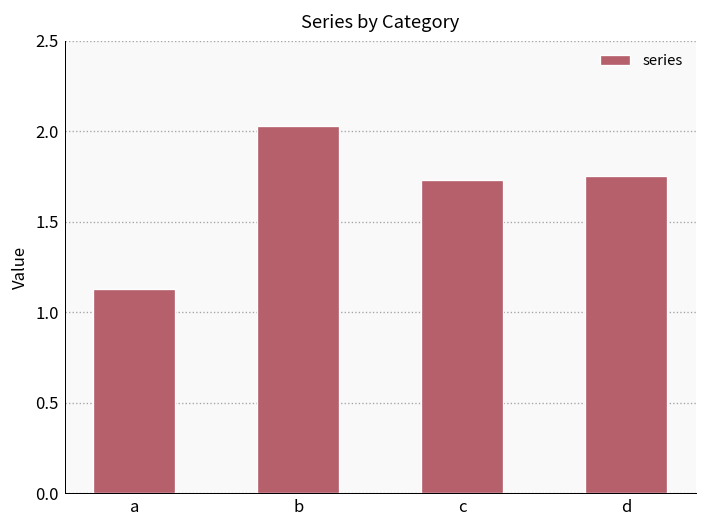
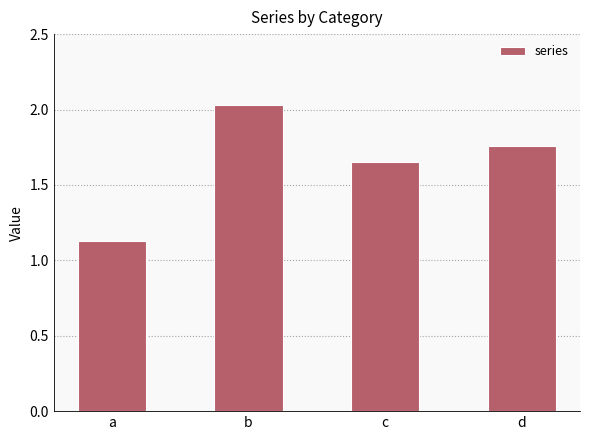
c: 1.73 -> 1.65
